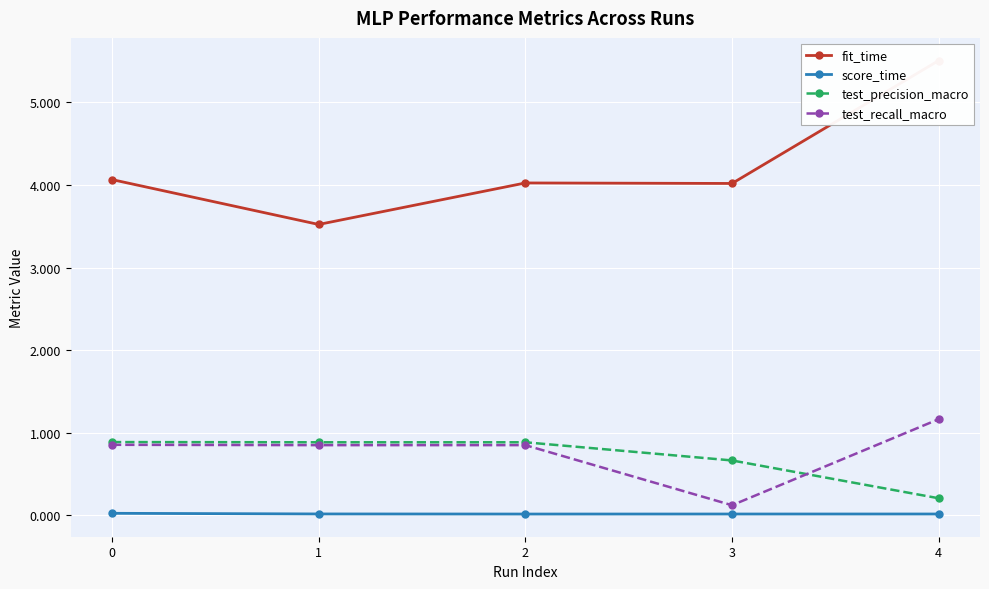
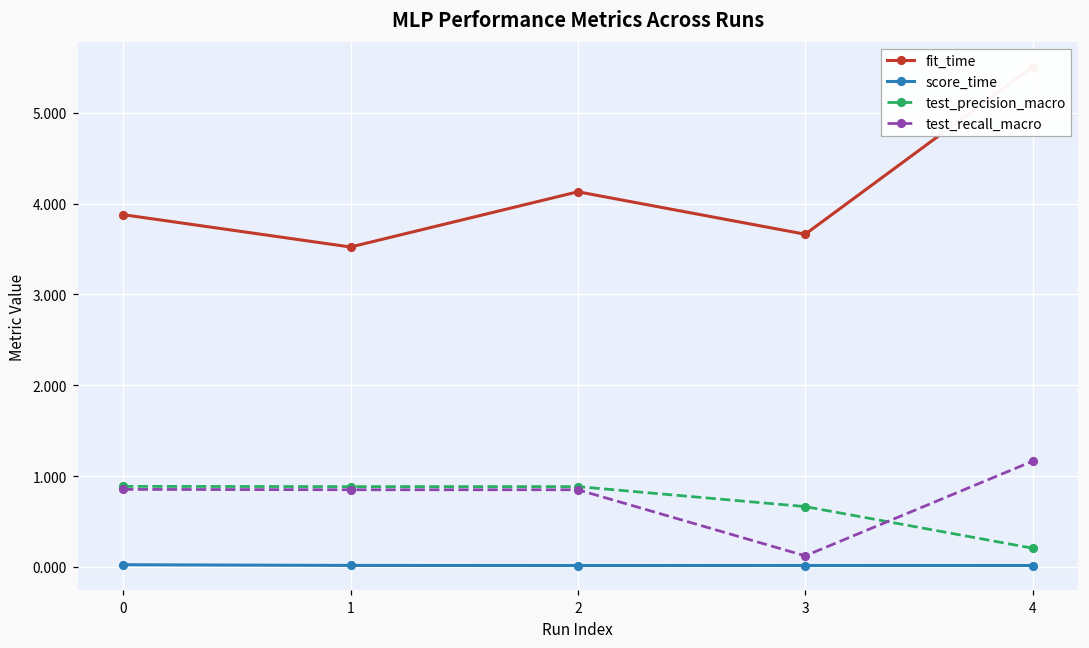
fit_time, 0: 4.1 -> 3.9
fit_time, 2: 4.0 -> 4.1
fit_time, 3: 4.0 -> 3.7
